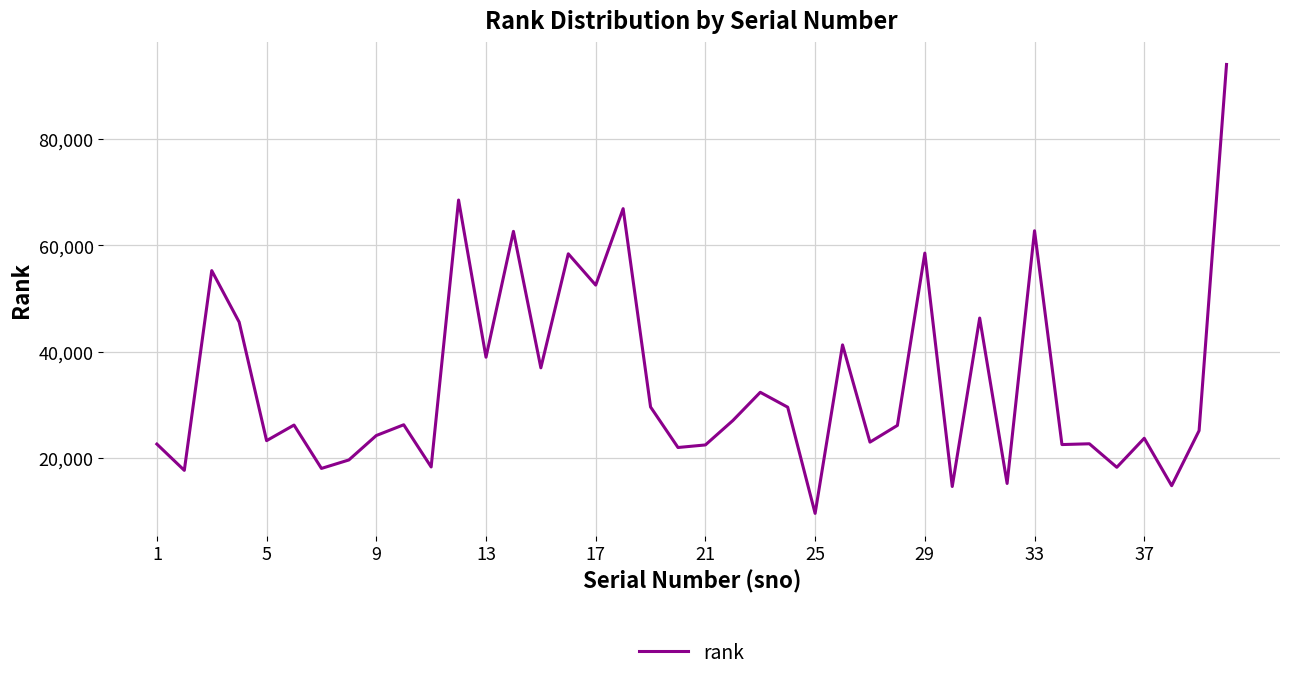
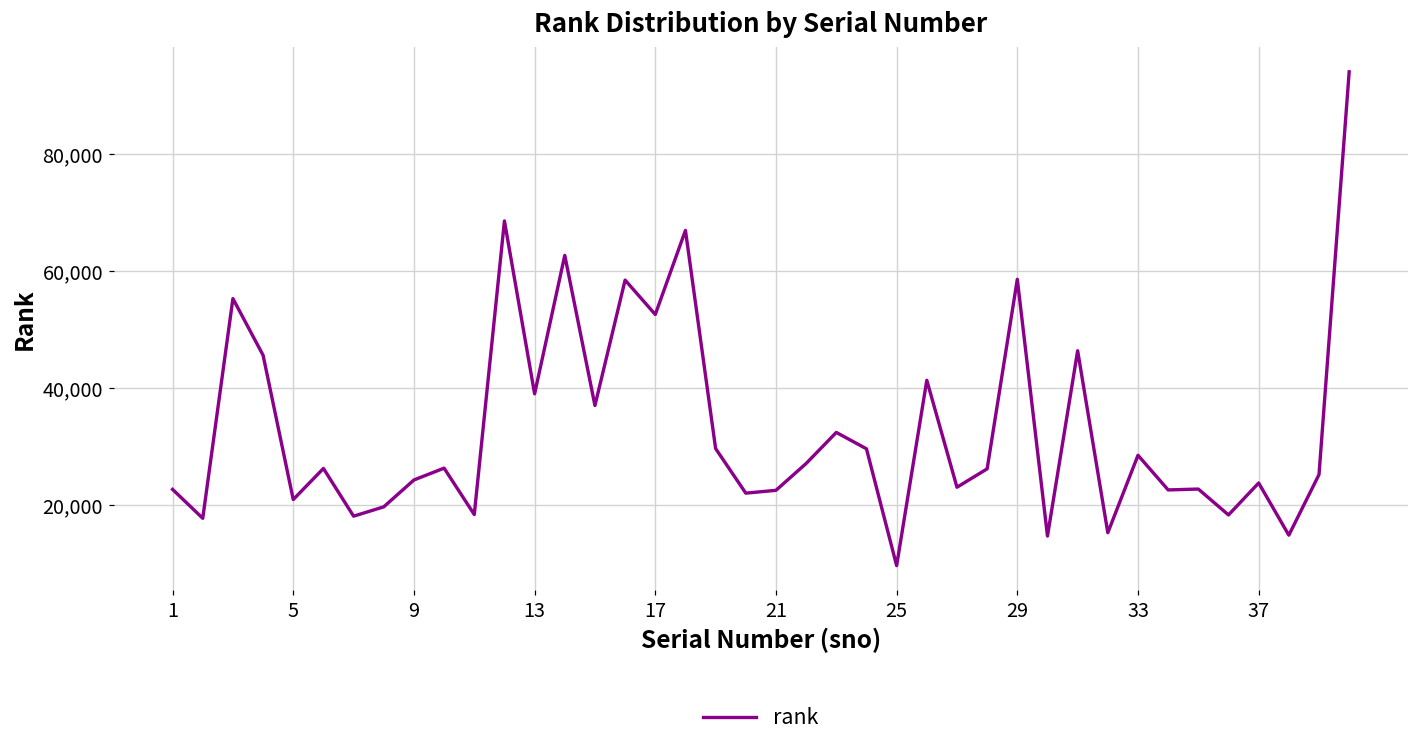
5: 23,000 -> 21,000
33: 63,000 -> 28,000
